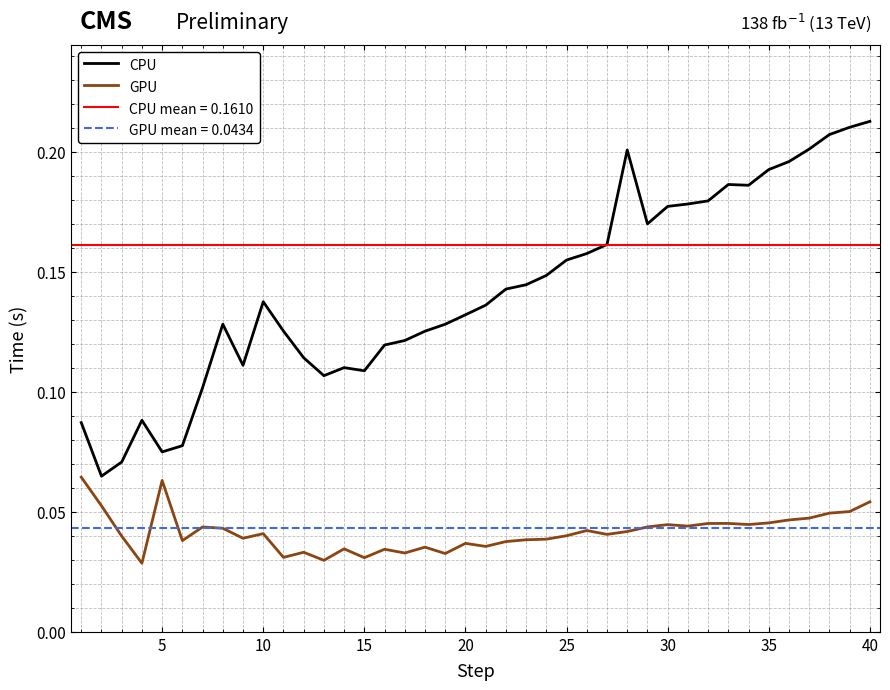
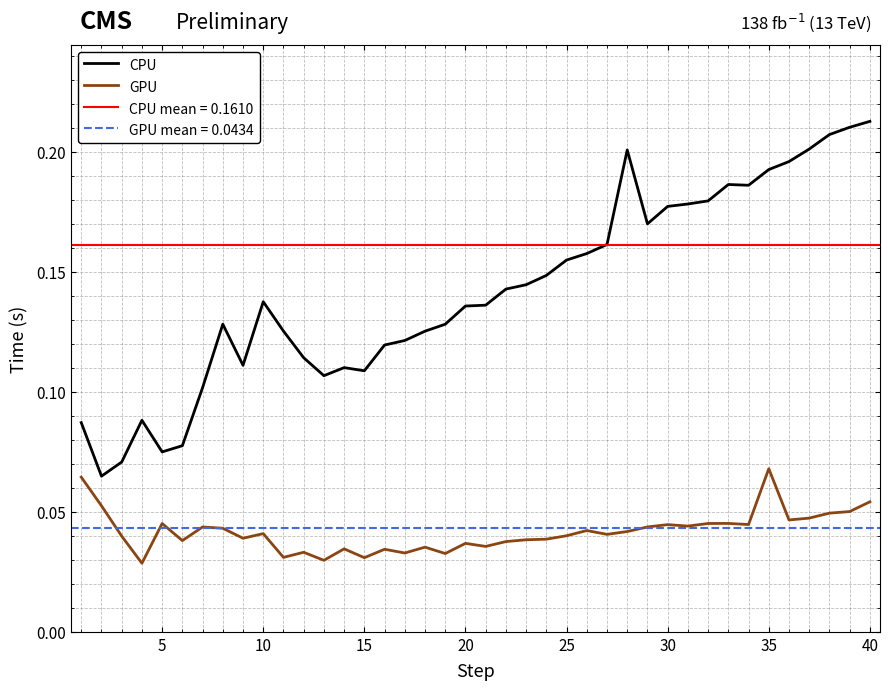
GPU, 5: 0.063 -> 0.045
CPU, 20: 0.132 -> 0.136
GPU, 35: 0.045 -> 0.068
